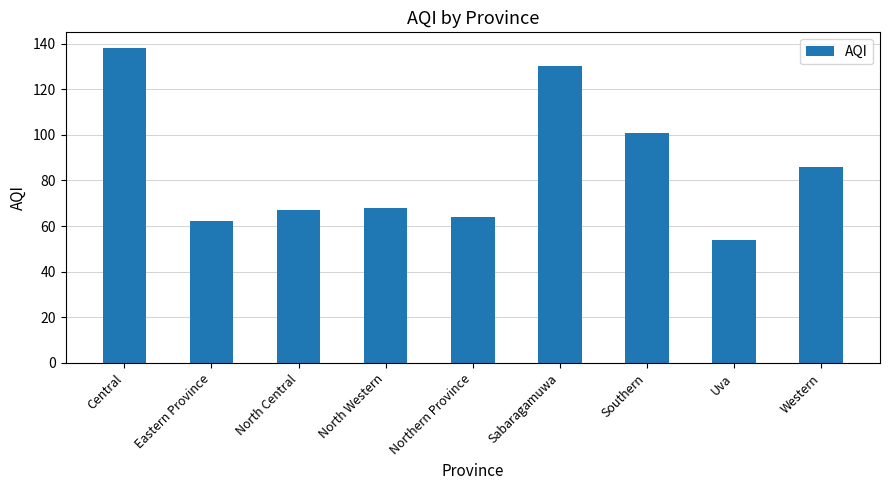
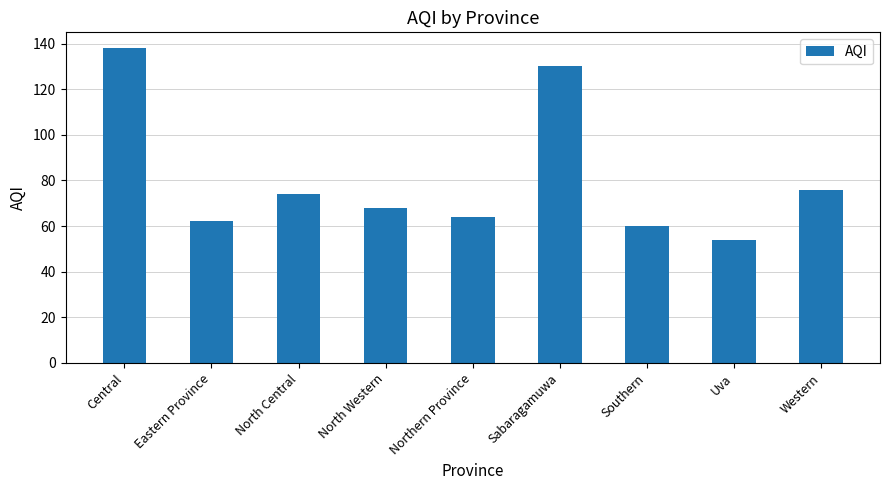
North Central: 67 -> 74
Southern: 101 -> 60
Western: 86 -> 76
